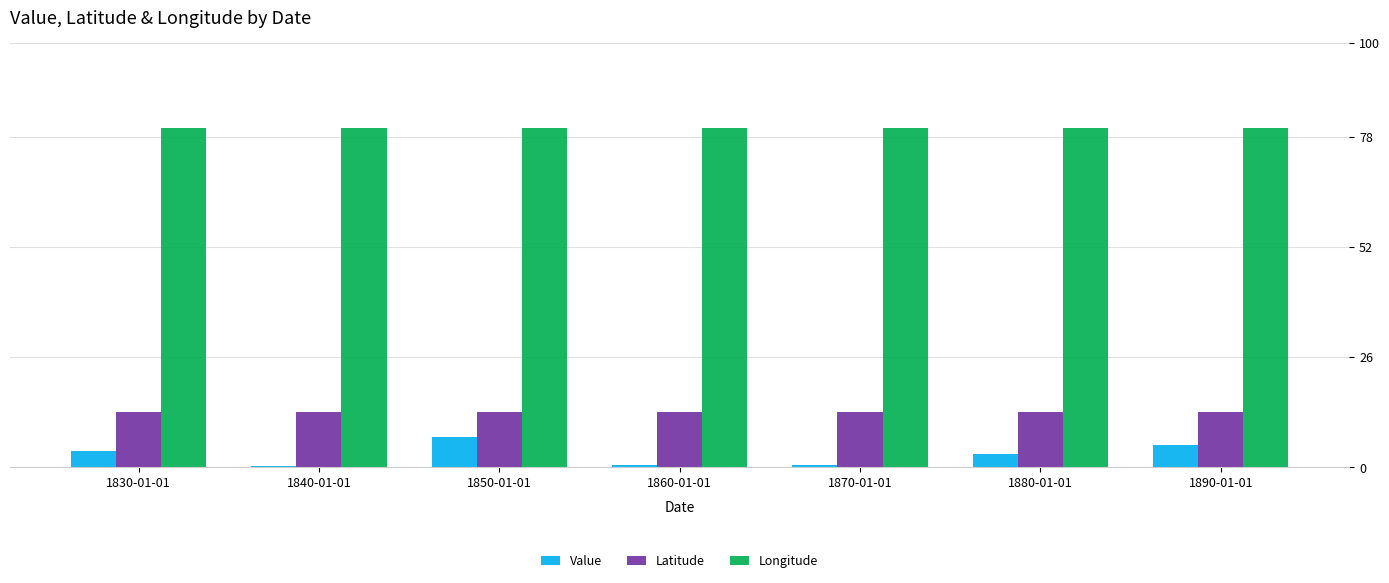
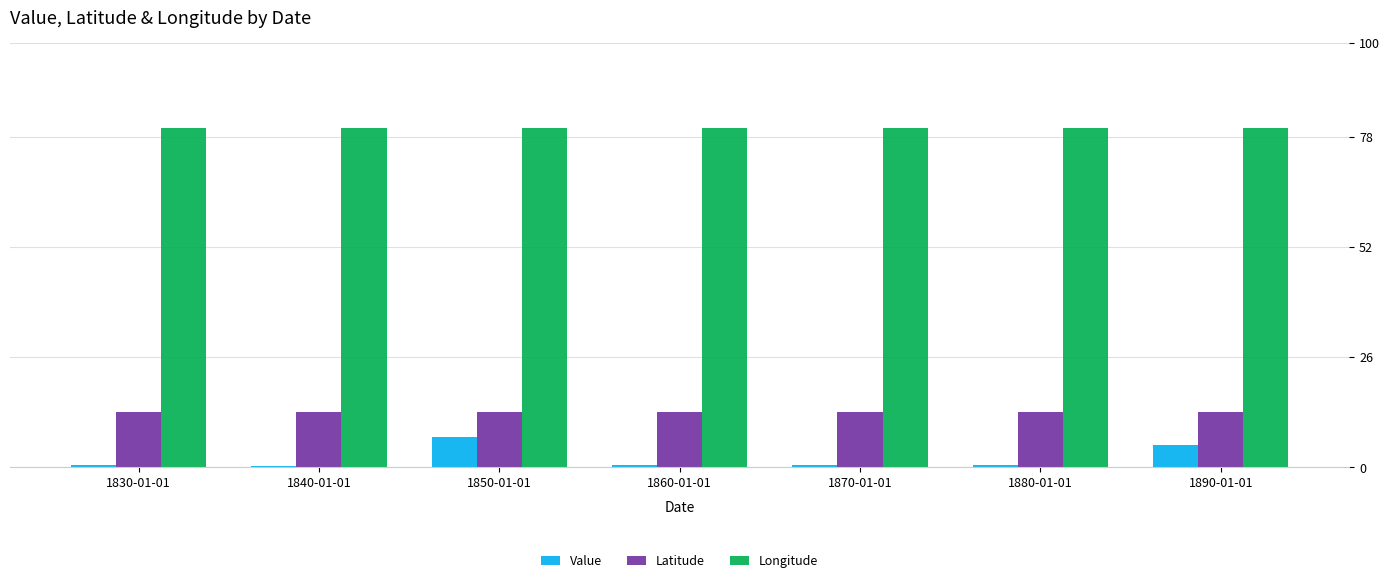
Value, 1830-01-01: 4 -> 1
Value, 1880-01-01: 3 -> 1
